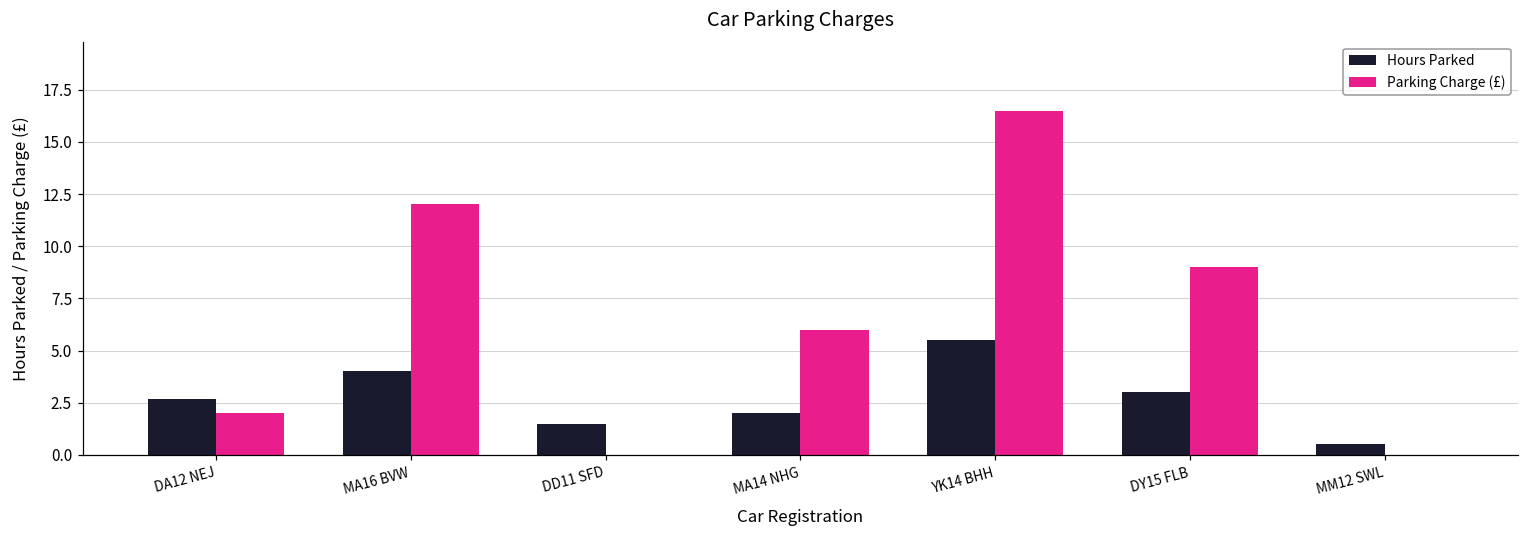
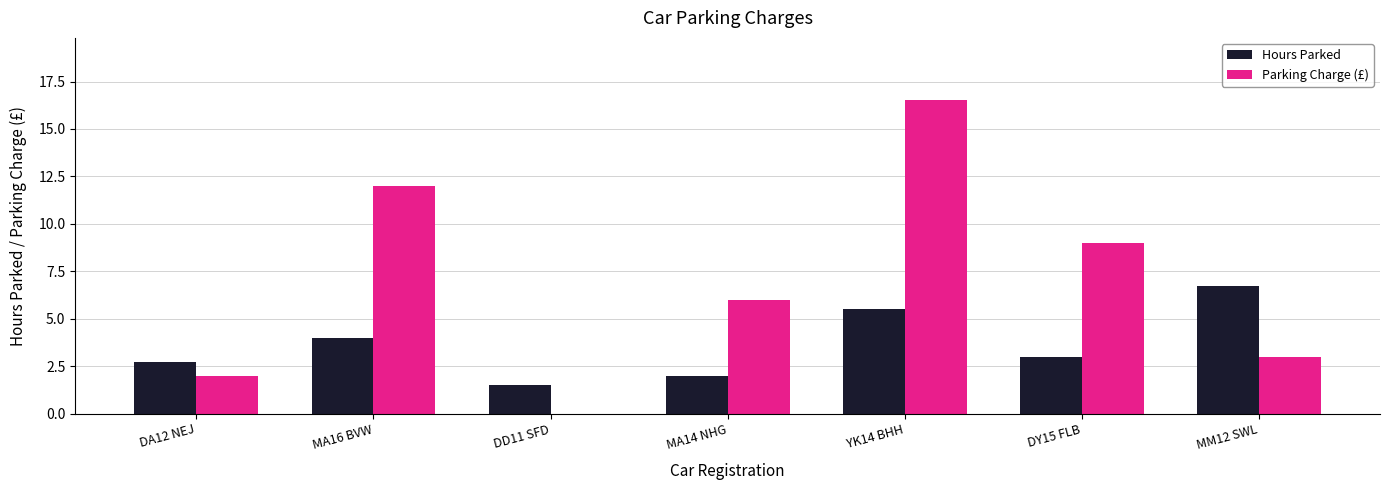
Hours Parked, MM12 SWL: 0.5 -> 6.7
Parking Charge (£), MM12 SWL: 0 -> 3
